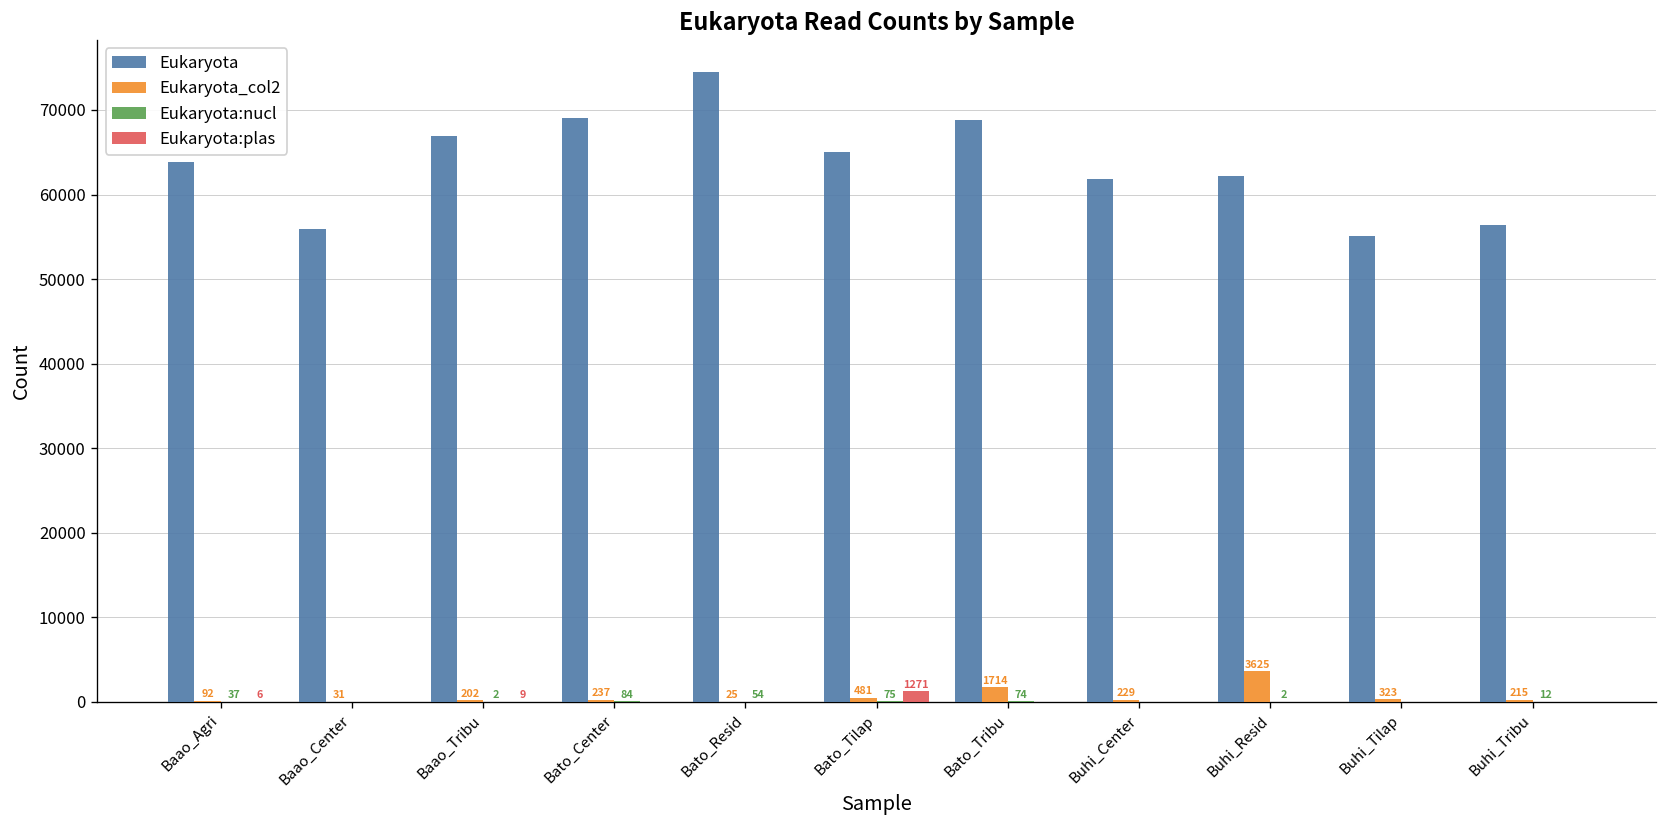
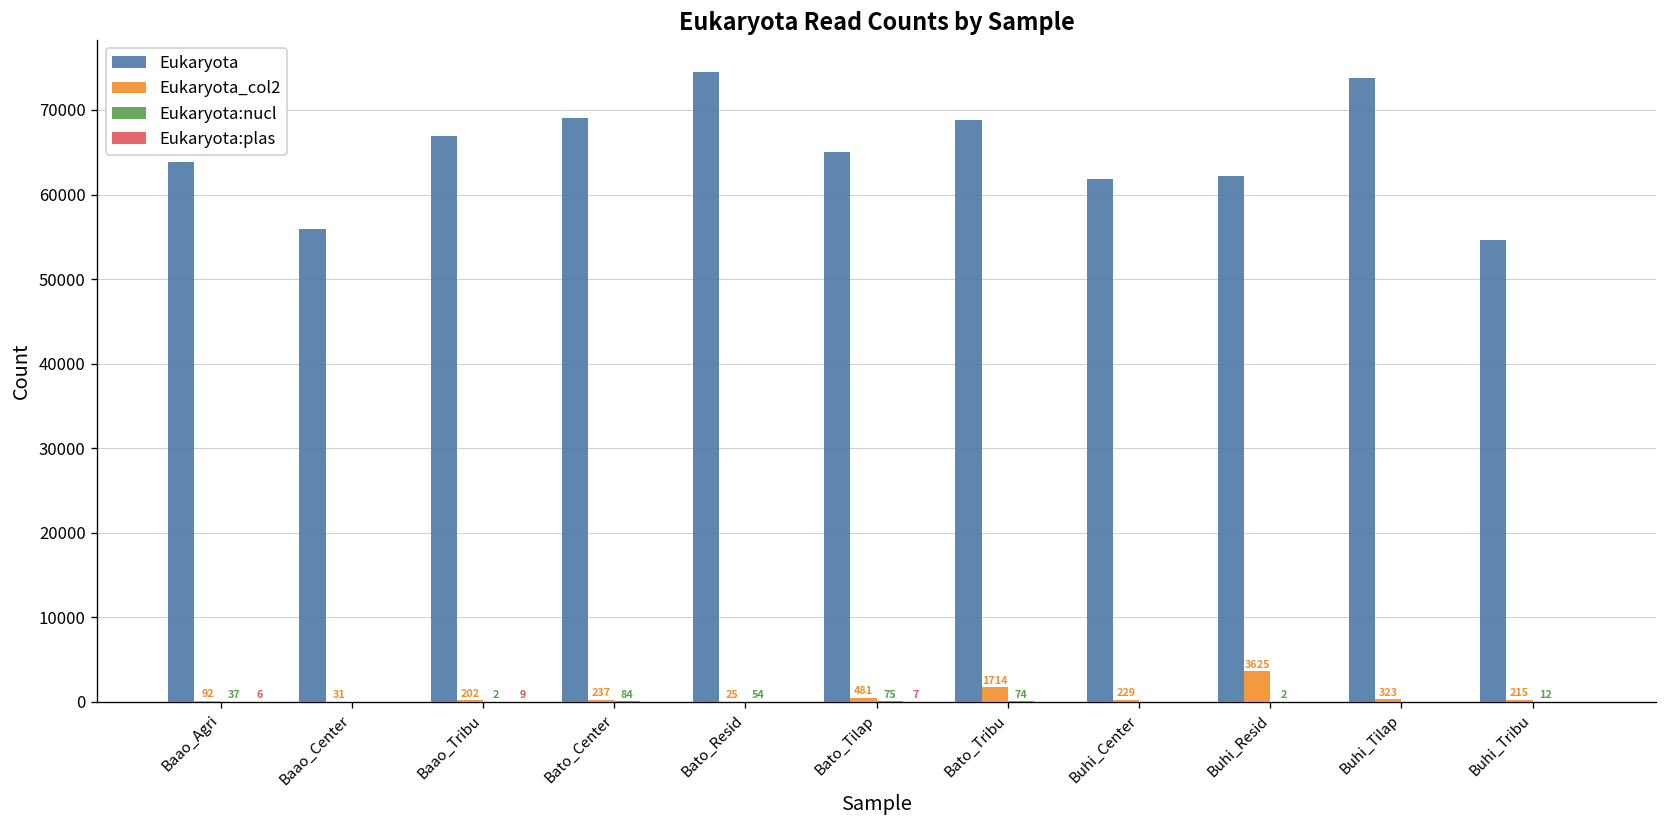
Eukaryota:plas, Bato_Tilap: 1271 -> 7
Eukaryota, Buhi_Tilap: 55000 -> 74000
Eukaryota, Buhi_Tribu: 56000 -> 55000
